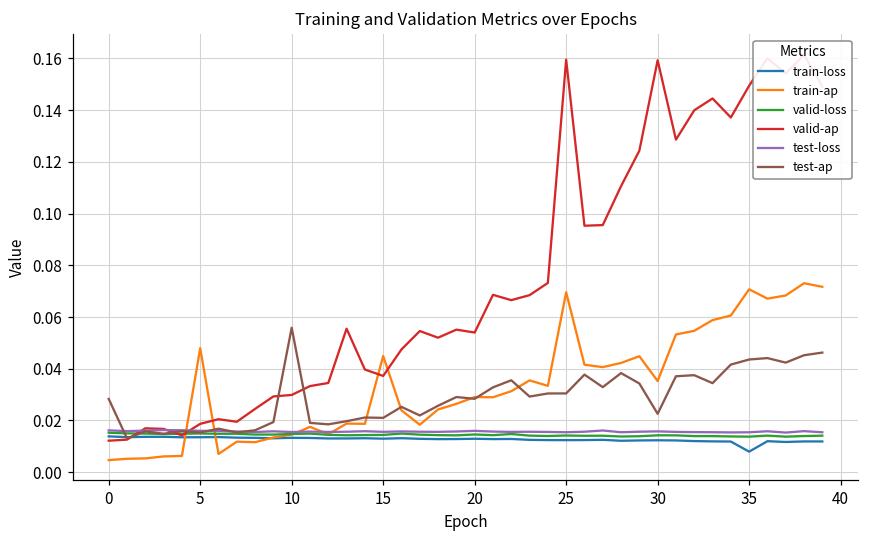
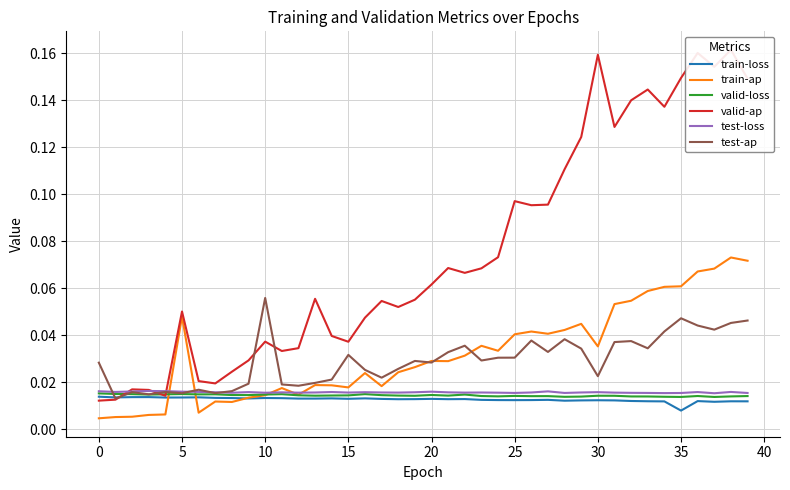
valid-ap, 5: 0.019 -> 0.050
valid-ap, 10: 0.030 -> 0.037
train-ap, 15: 0.045 -> 0.018
test-ap, 15: 0.021 -> 0.032
valid-ap, 20: 0.054 -> 0.062
train-ap, 25: 0.070 -> 0.040
valid-ap, 25: 0.160 -> 0.097
train-ap, 35: 0.071 -> 0.061
test-ap, 35: 0.044 -> 0.047
